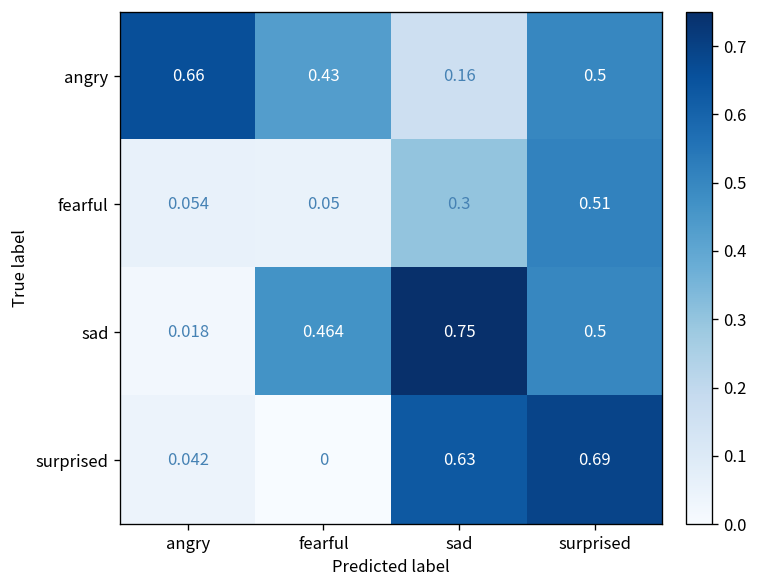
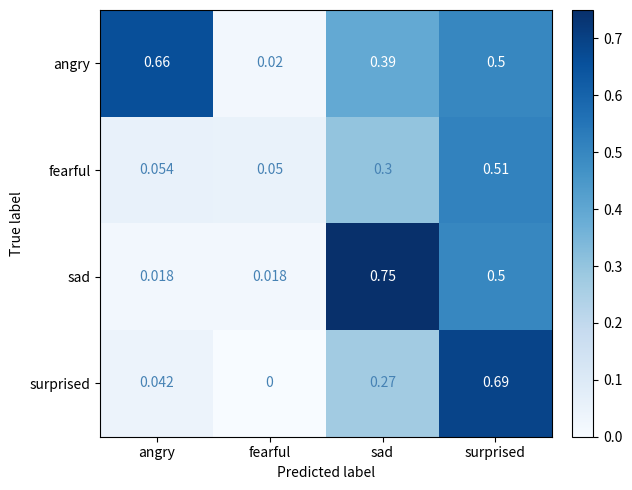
angry, fearful: 0.43 -> 0.02
angry, sad: 0.16 -> 0.39
sad, fearful: 0.464 -> 0.018
surprised, sad: 0.63 -> 0.27
